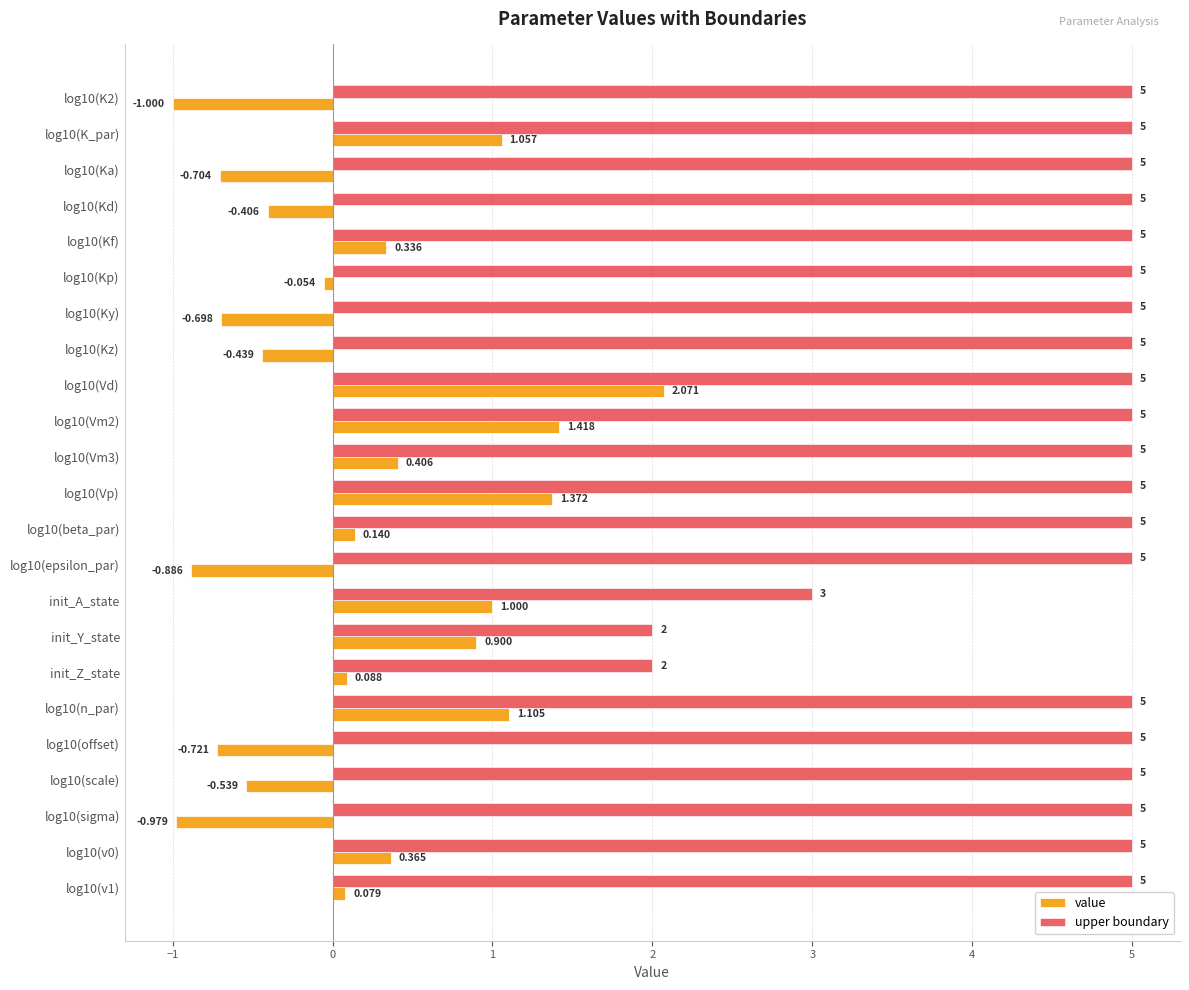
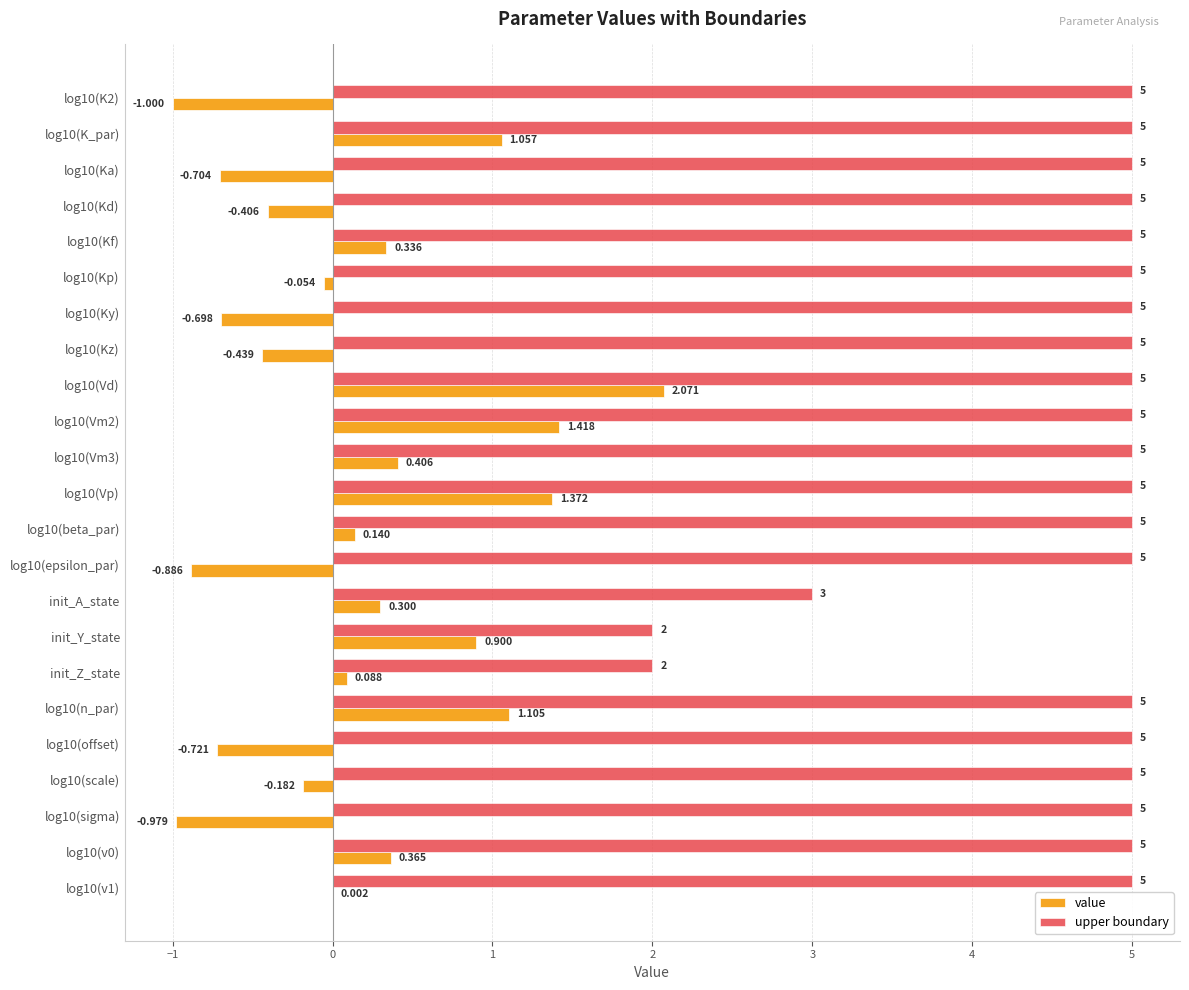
value, init_A_state: 1.000 -> 0.300
value, log10(scale): -0.539 -> -0.182
value, log10(v1): 0.079 -> 0.002
